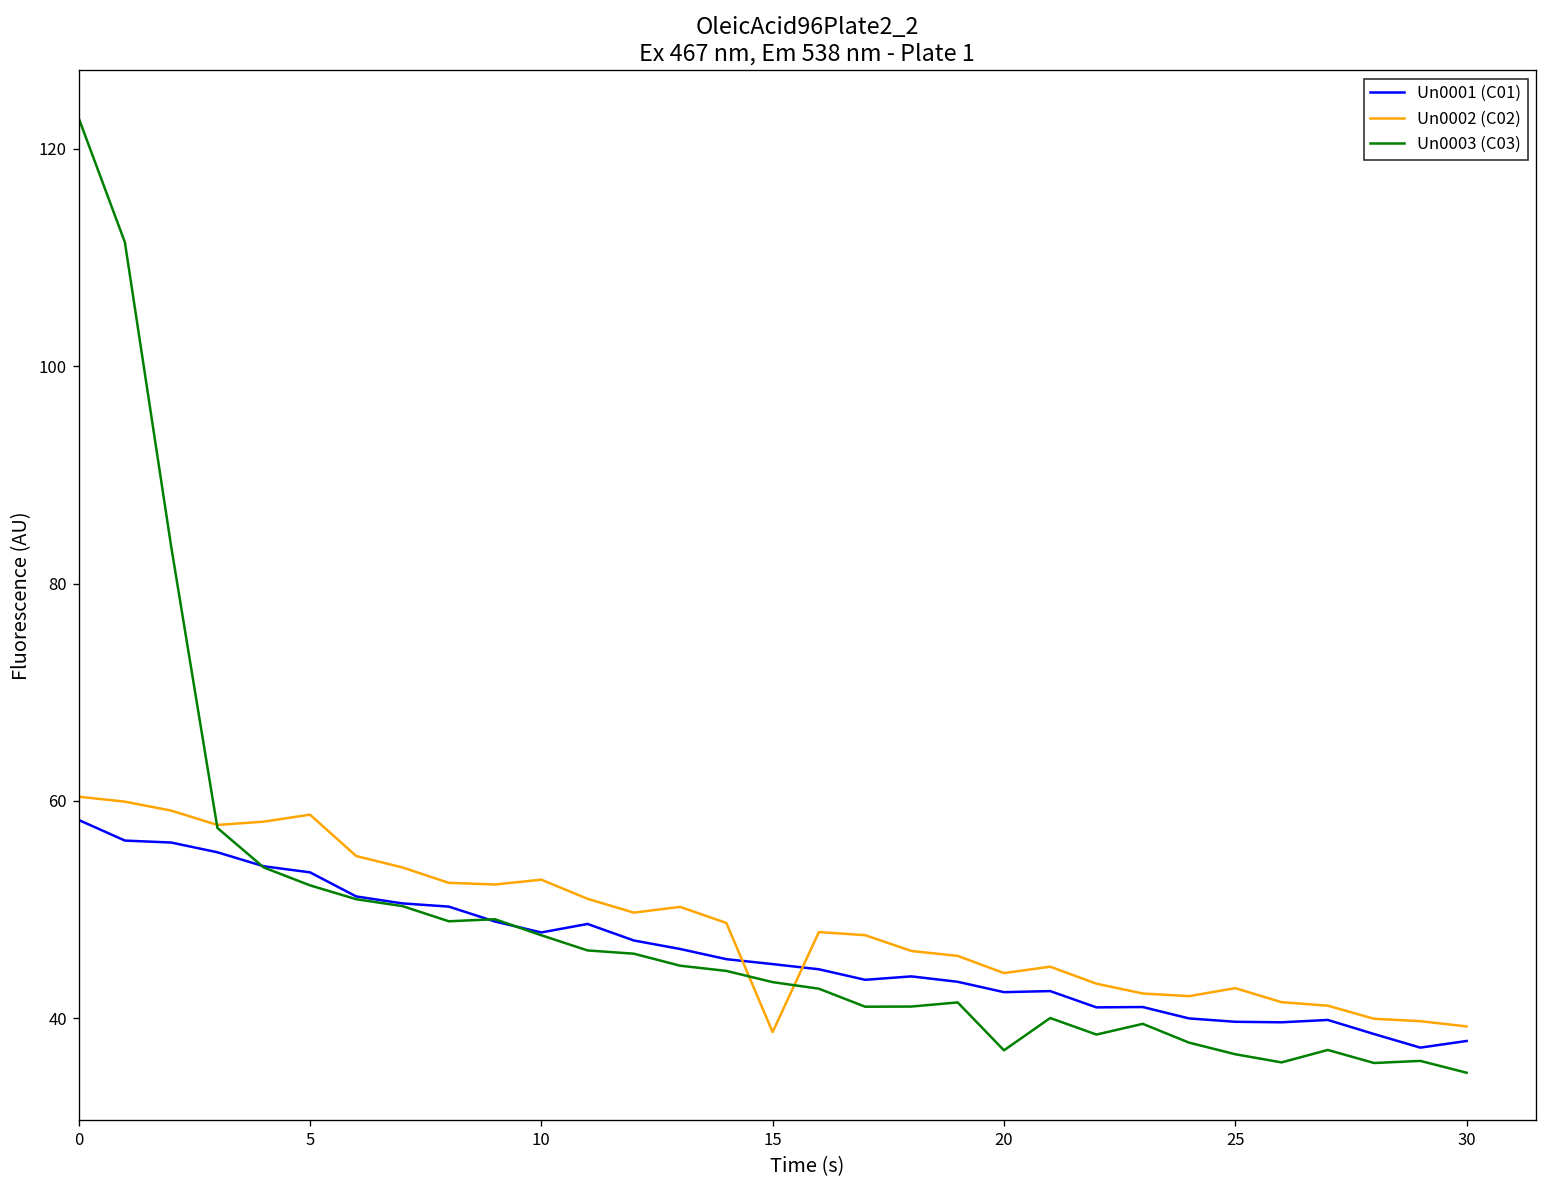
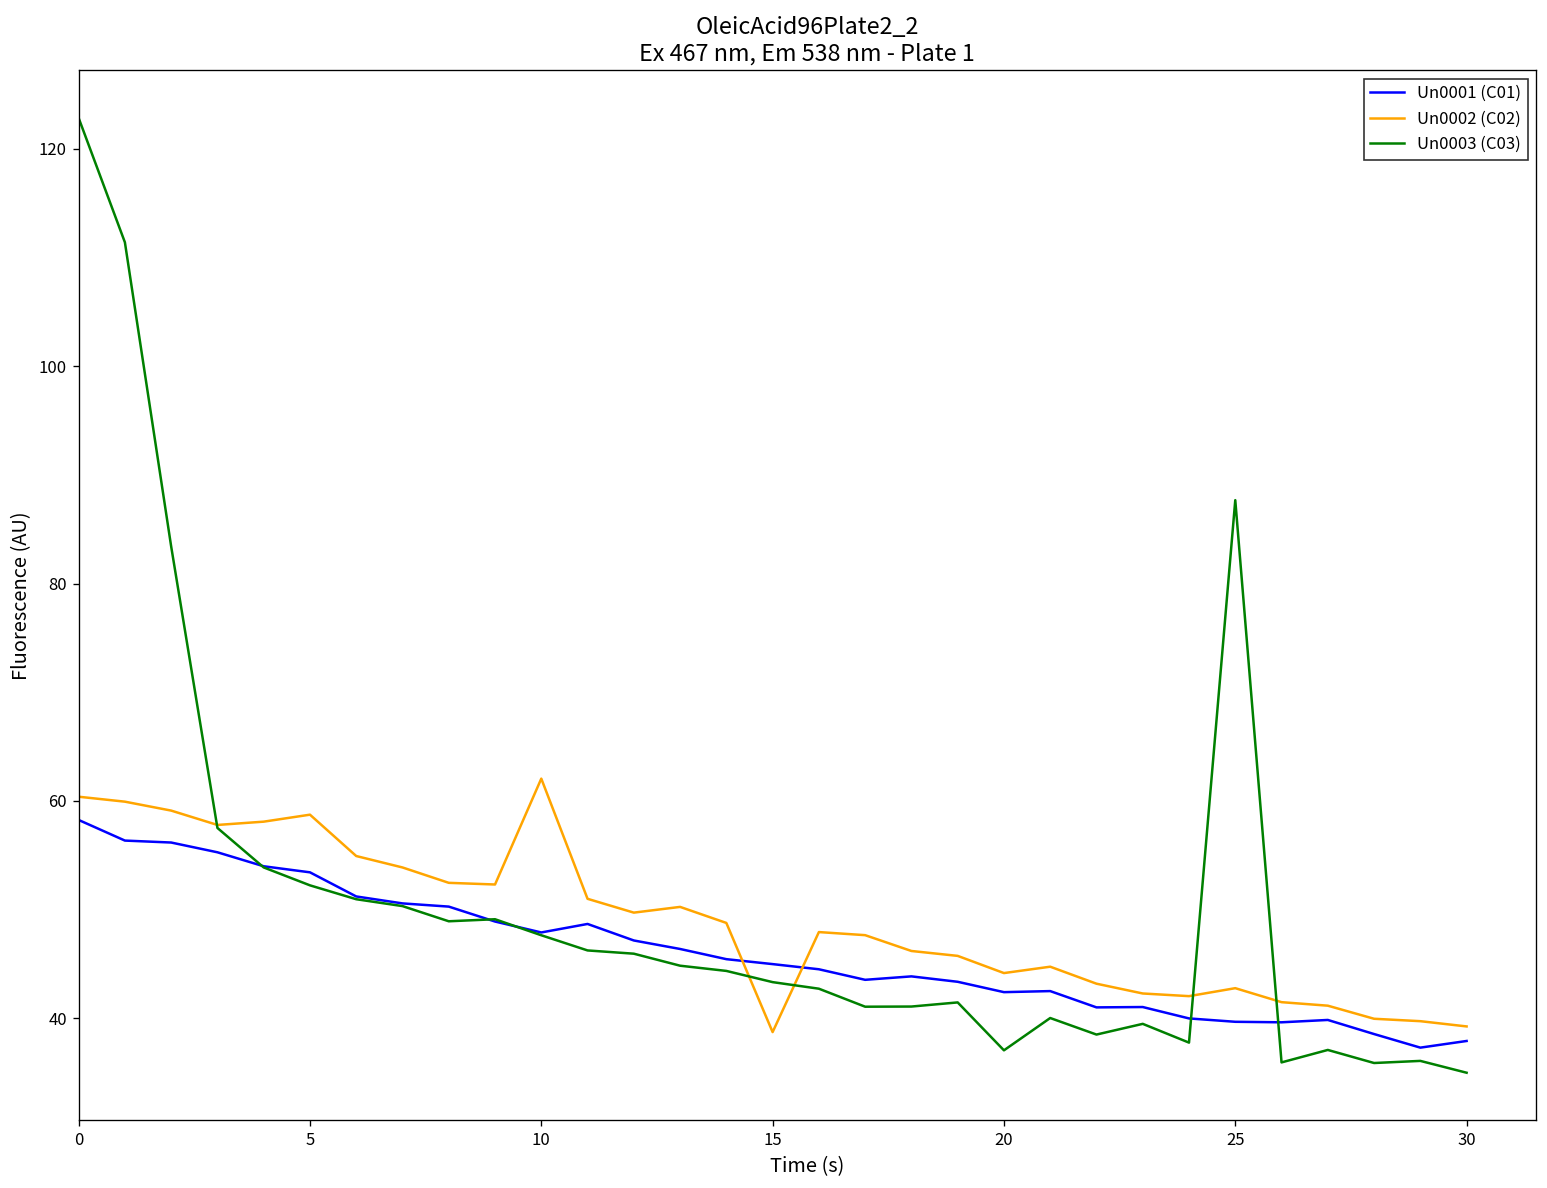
Un0002 (C02), 10: 53 -> 62
Un0003 (C03), 25: 37 -> 88
